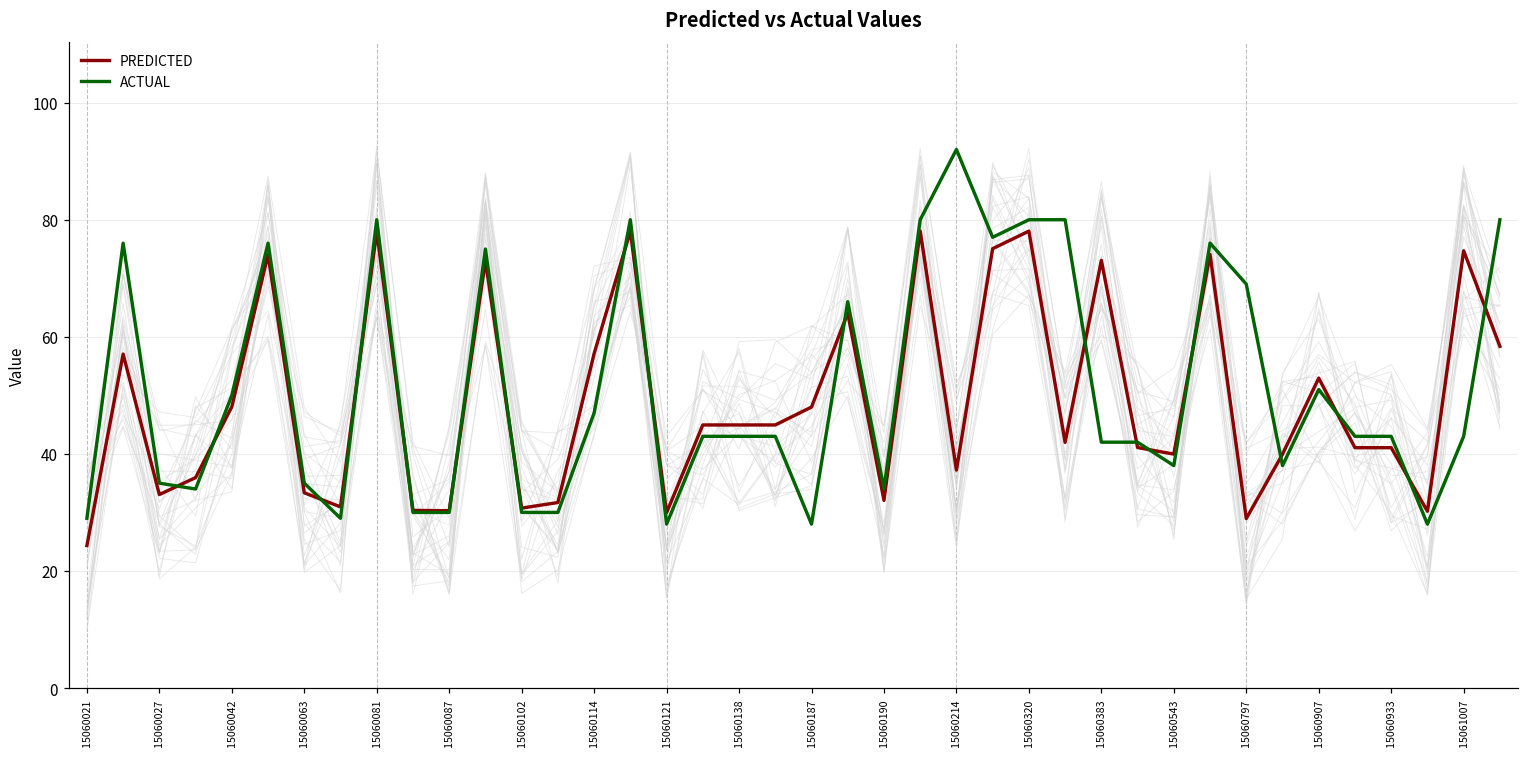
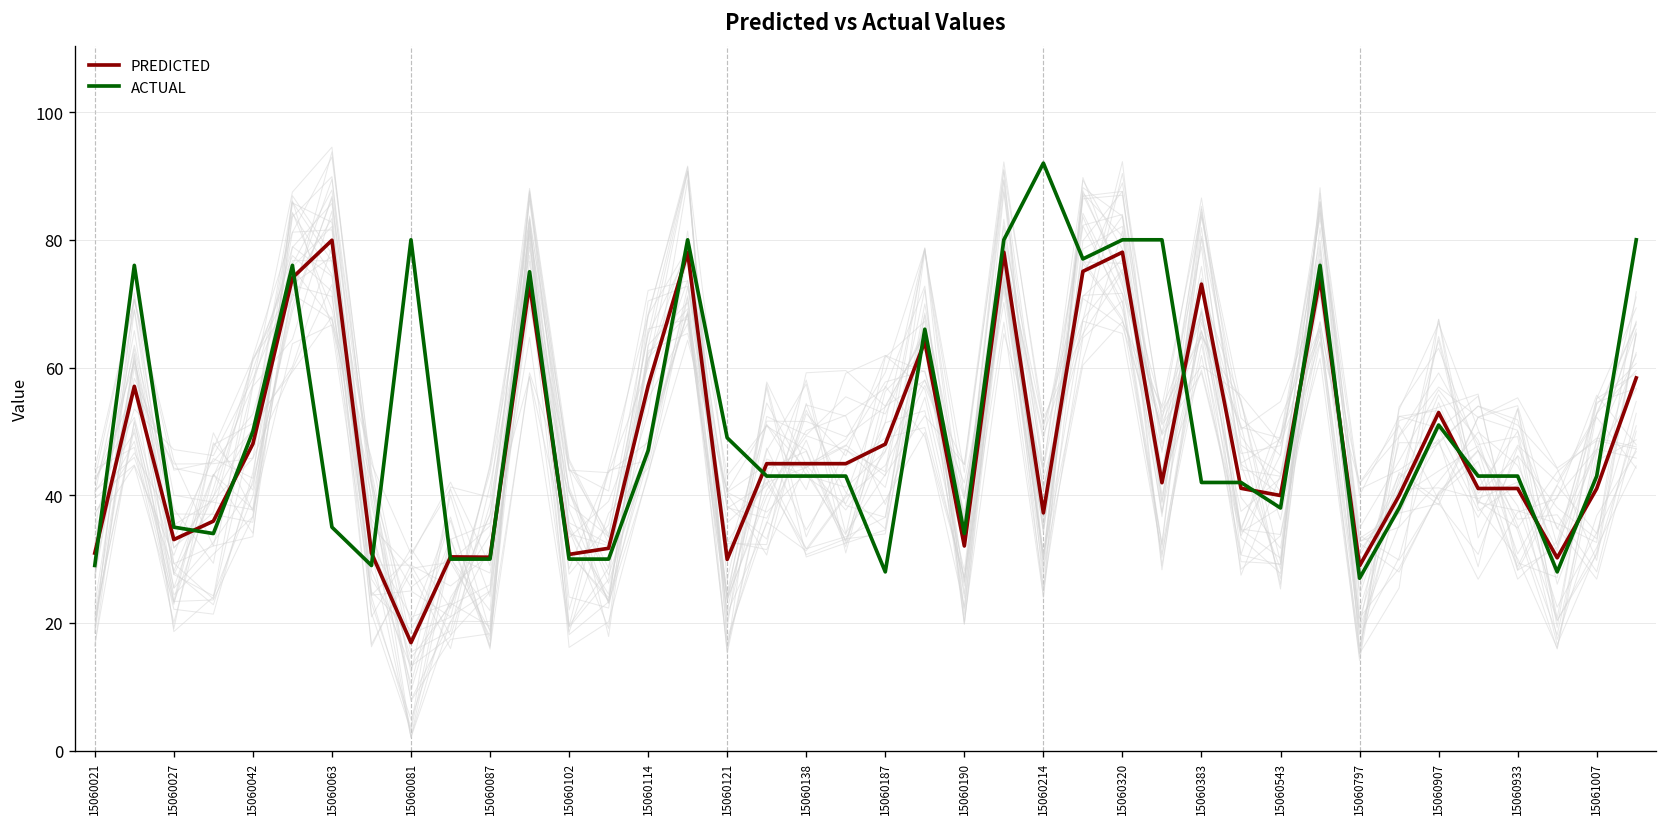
PREDICTED, 15060021: 24 -> 31
PREDICTED, 15060063: 33 -> 80
PREDICTED, 15060081: 78 -> 17
ACTUAL, 15060121: 28 -> 49
ACTUAL, 15060797: 69 -> 27
PREDICTED, 15061007: 75 -> 41
